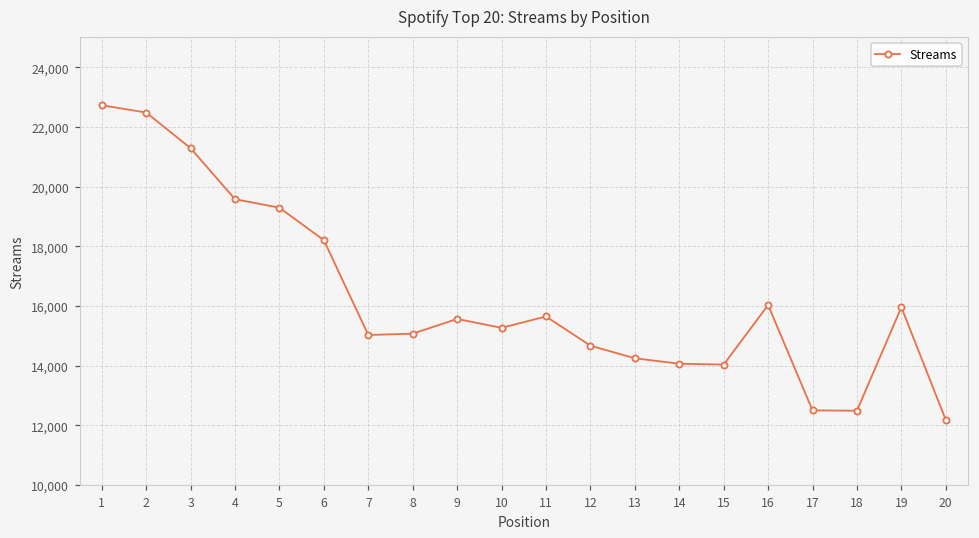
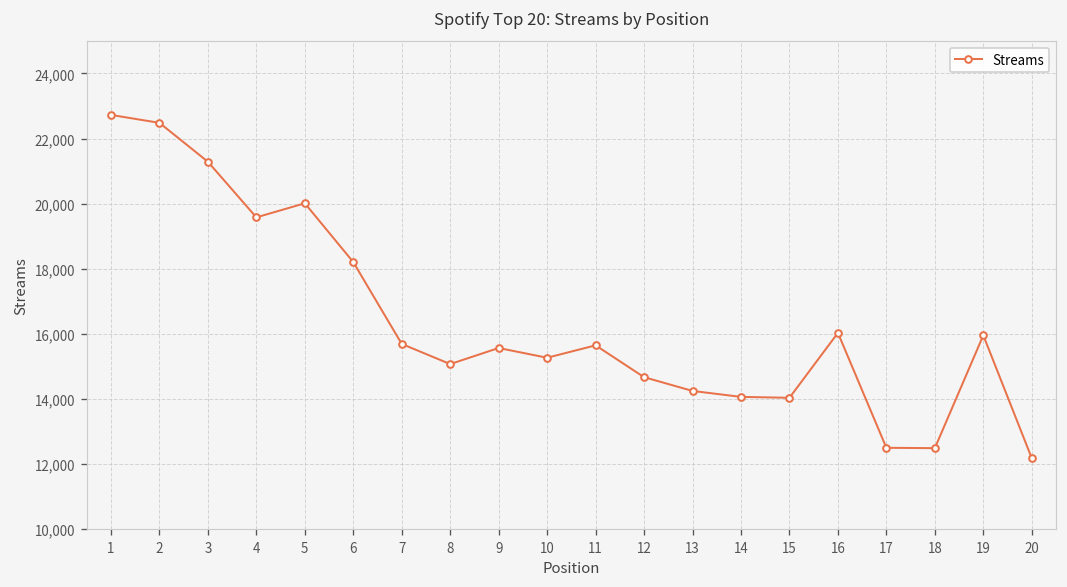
5: 19,300 -> 20,000
7: 15,000 -> 15,700
